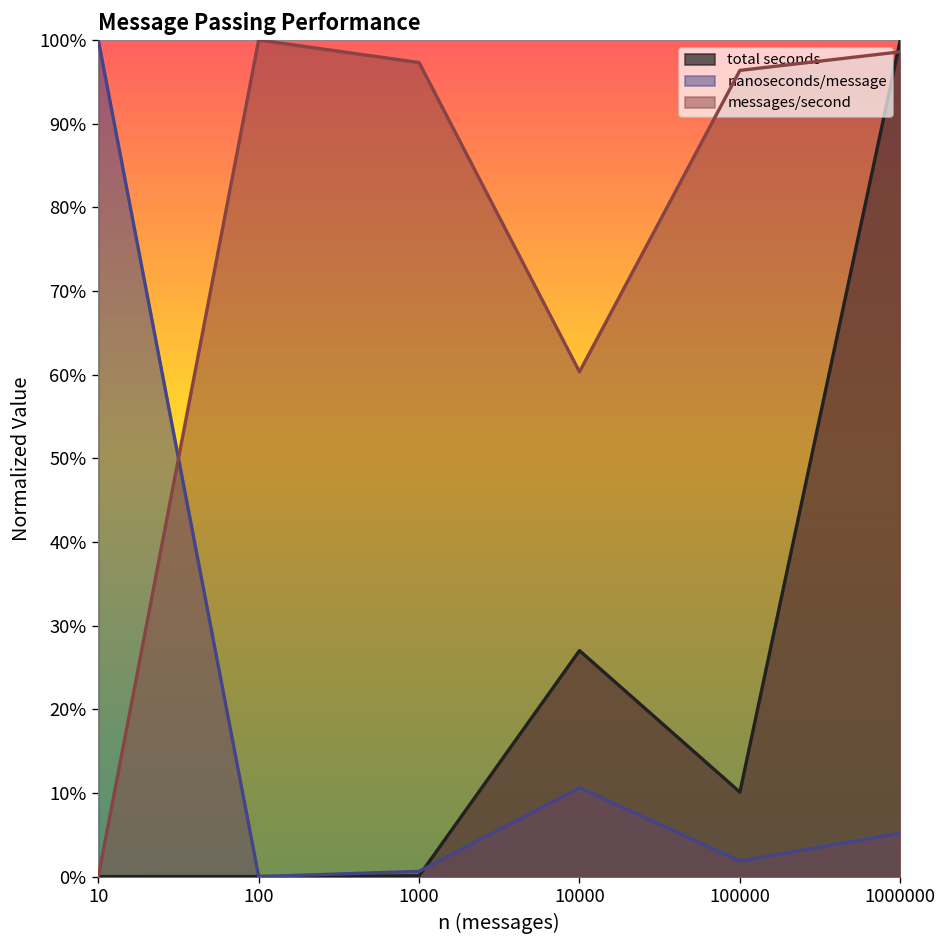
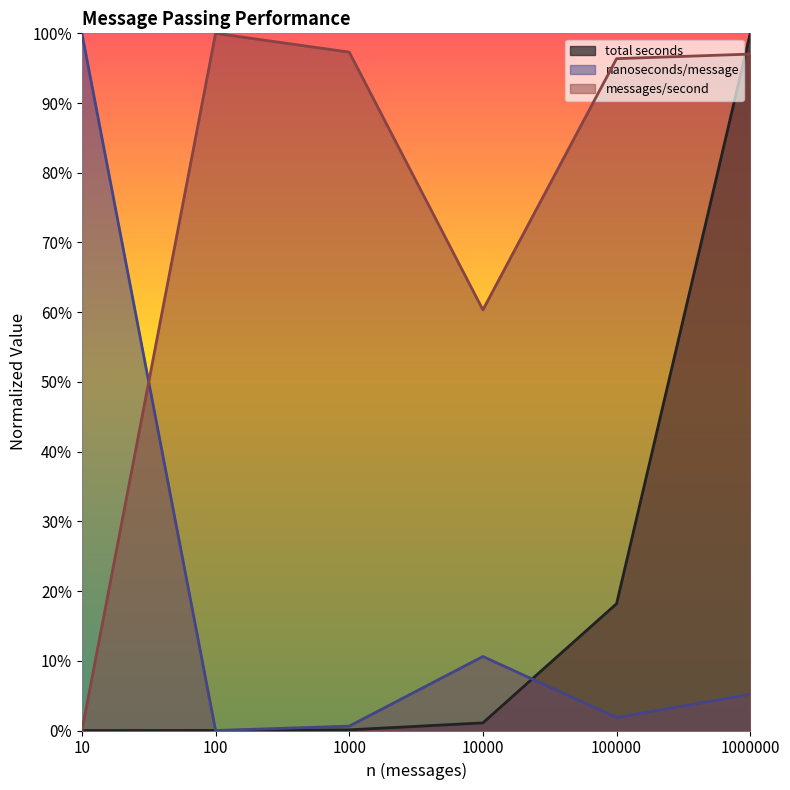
total seconds, 10000: 27% -> 1%
total seconds, 100000: 10% -> 18%
messages/second, 1000000: 99% -> 97%
